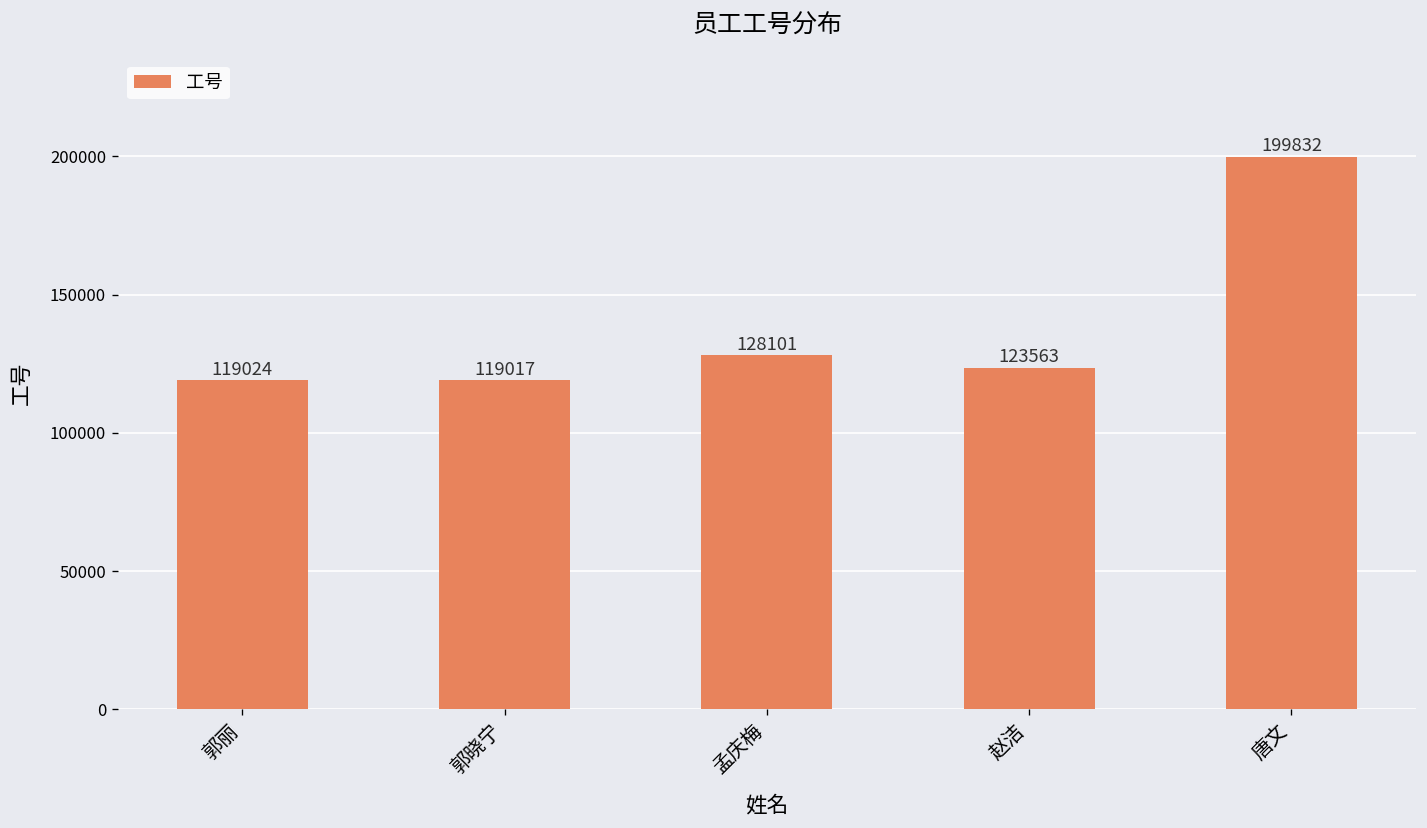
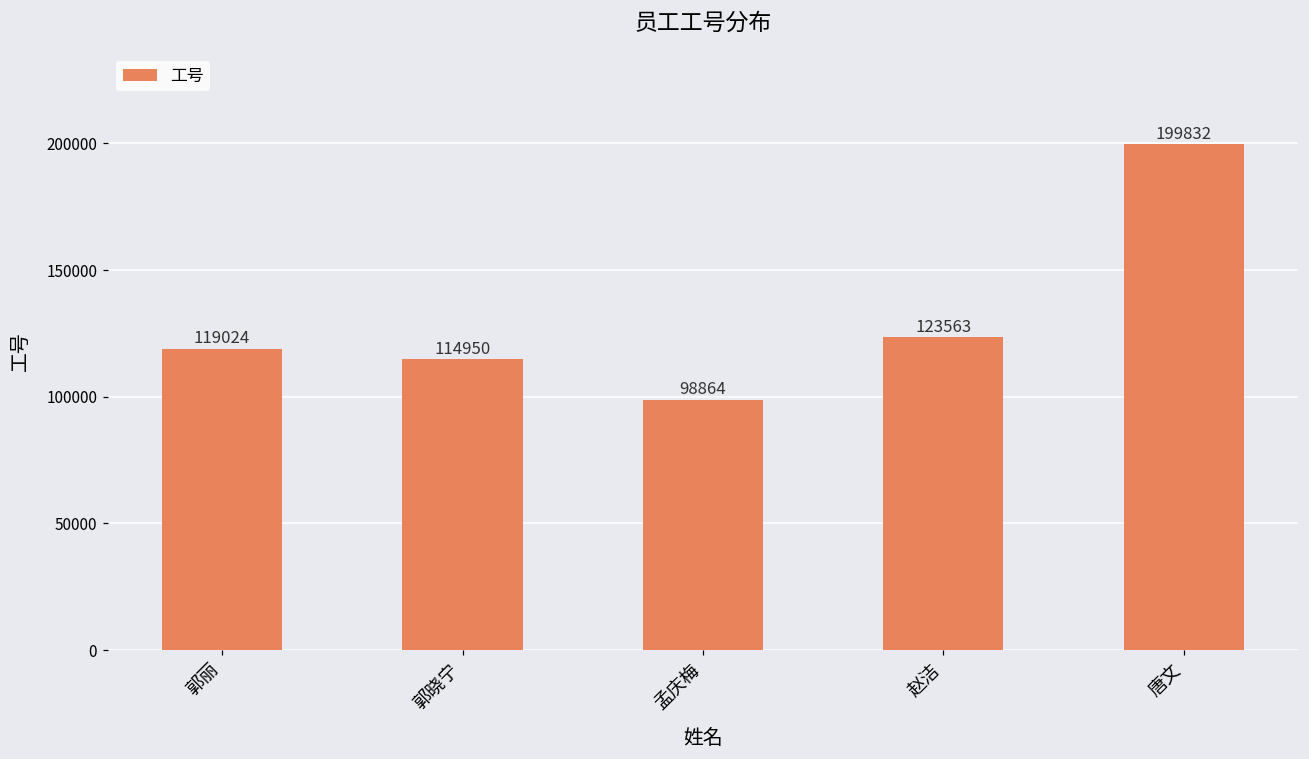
郭晓宁: 119017 -> 114950
孟庆梅: 128101 -> 98864
